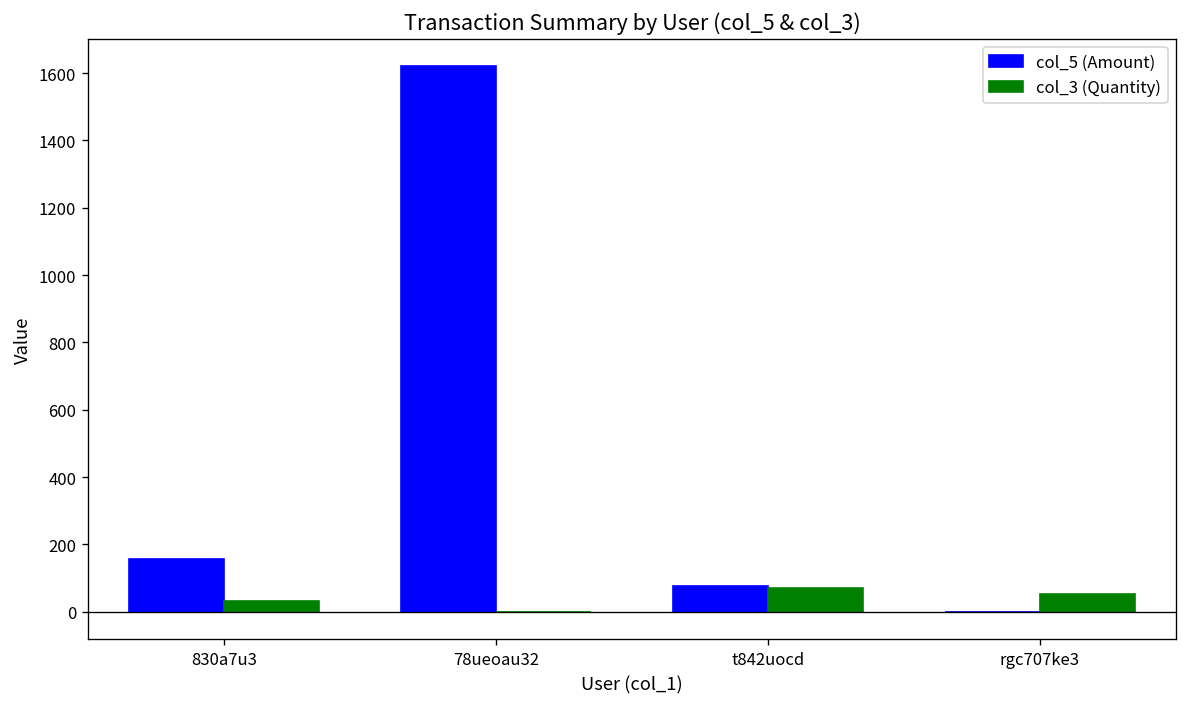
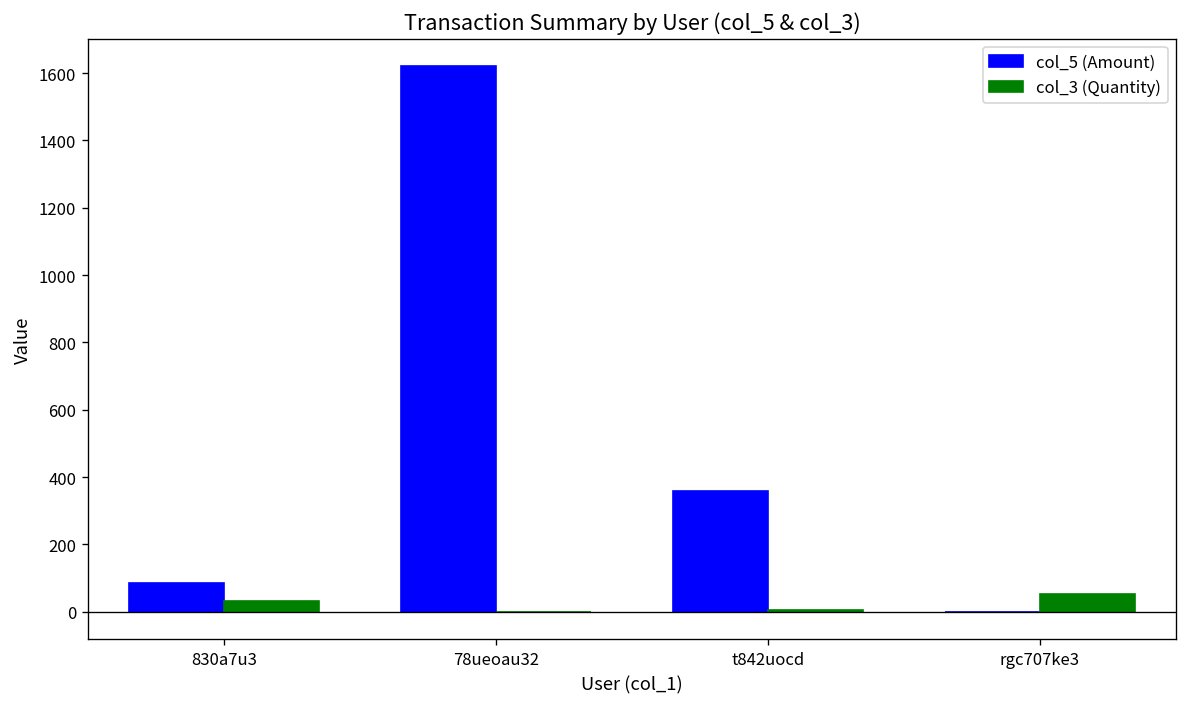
col_5 (Amount), 830a7u3: 160 -> 90
col_5 (Amount), t842uocd: 80 -> 360
col_3 (Quantity), t842uocd: 70 -> 10
